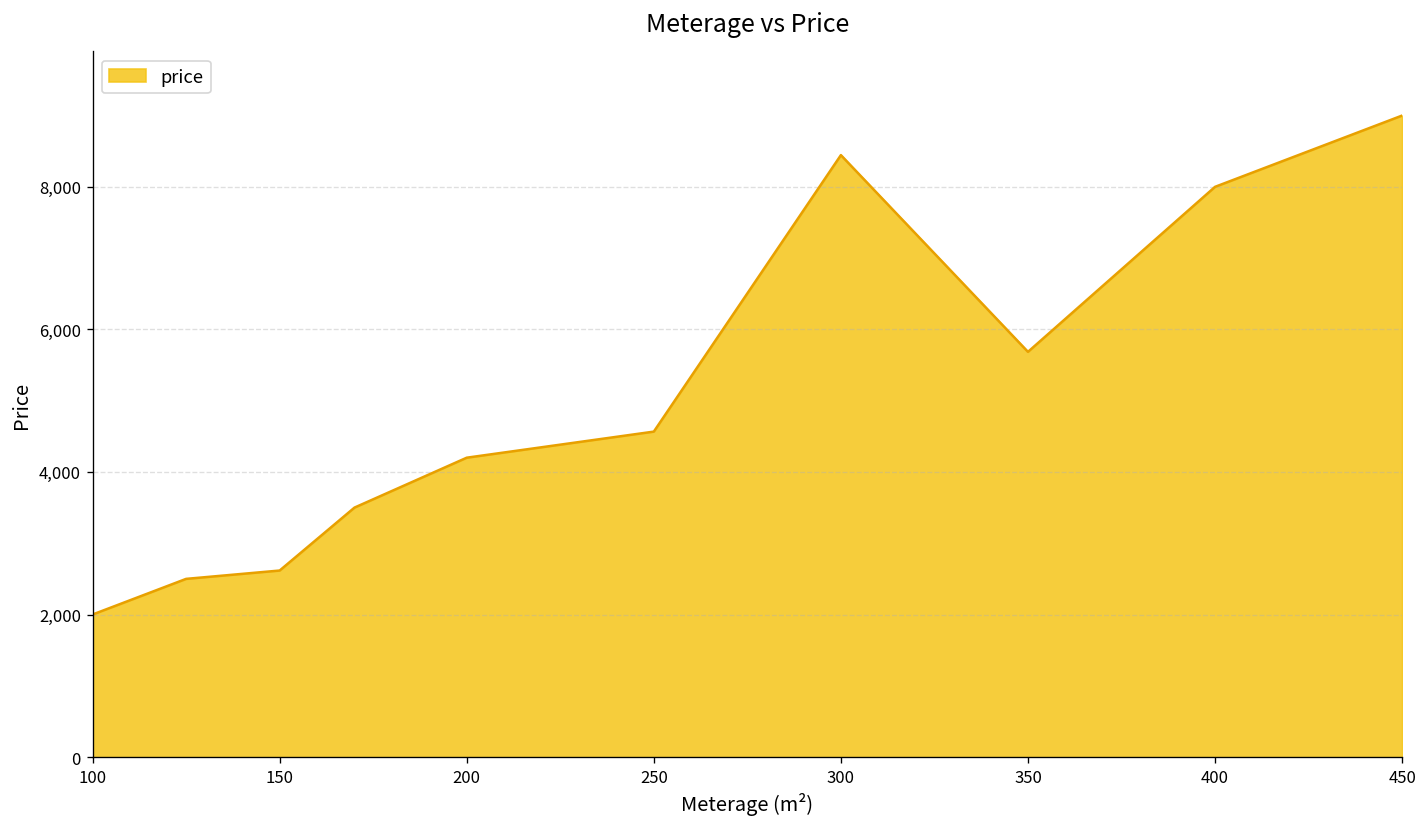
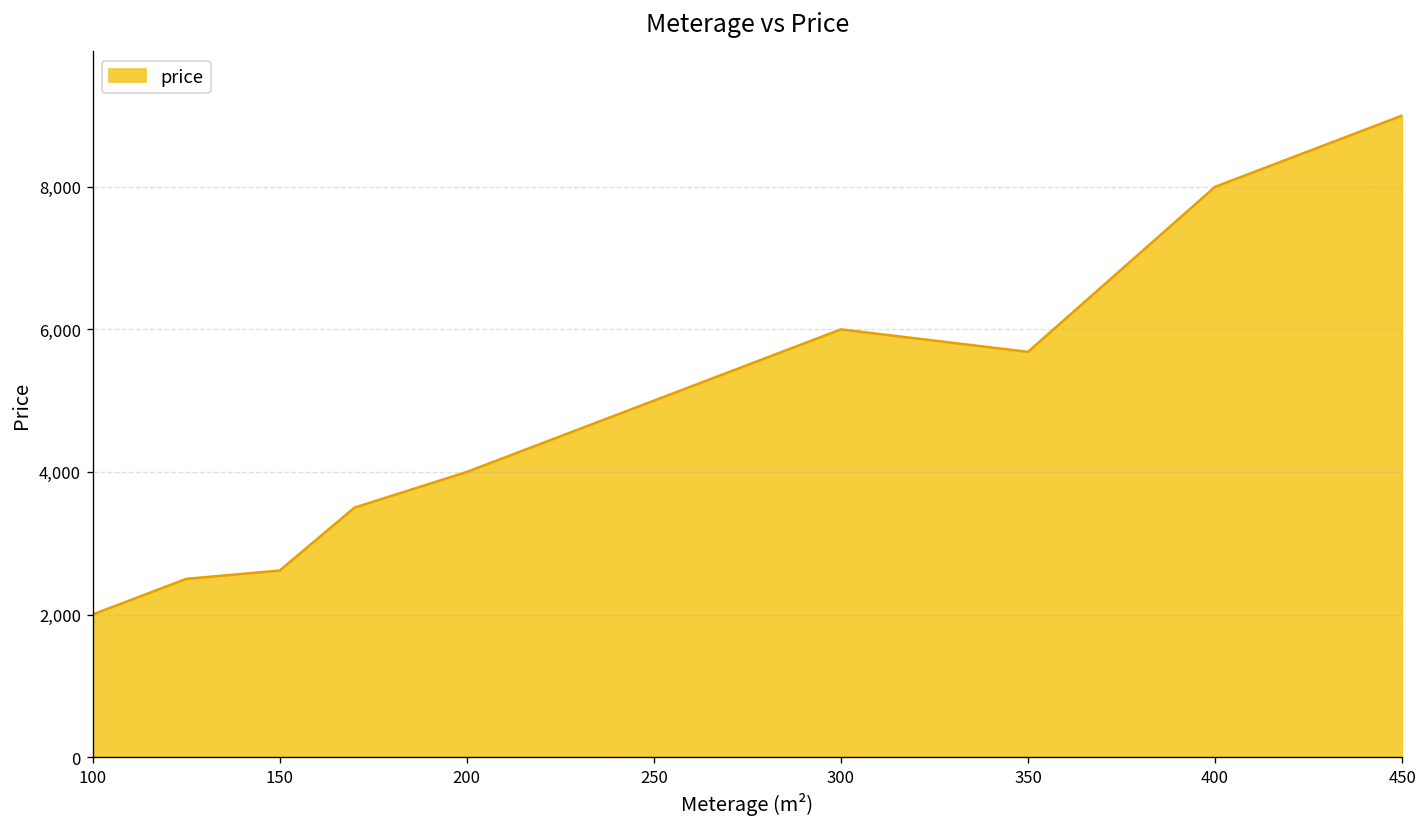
200: 4,200 -> 4,000
250: 4,600 -> 5,000
300: 8,400 -> 6,000
